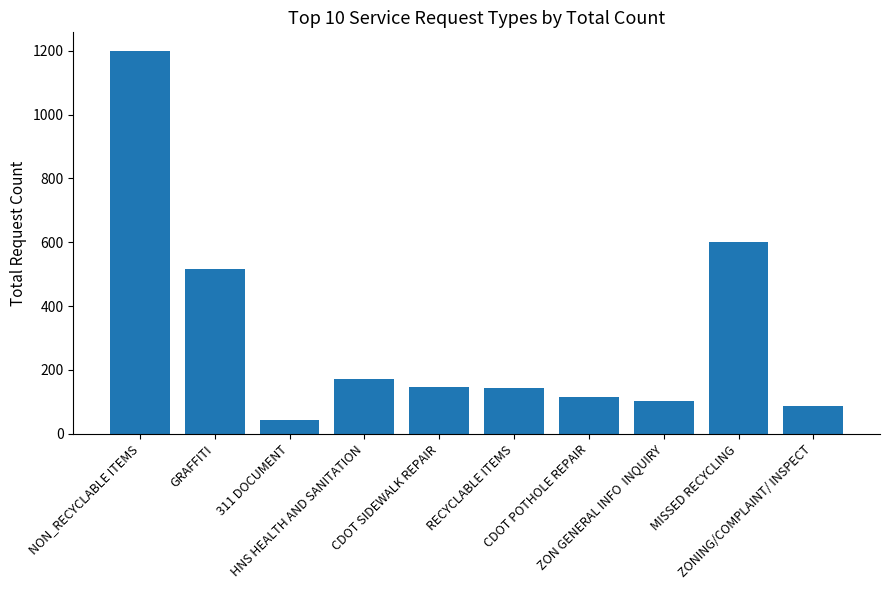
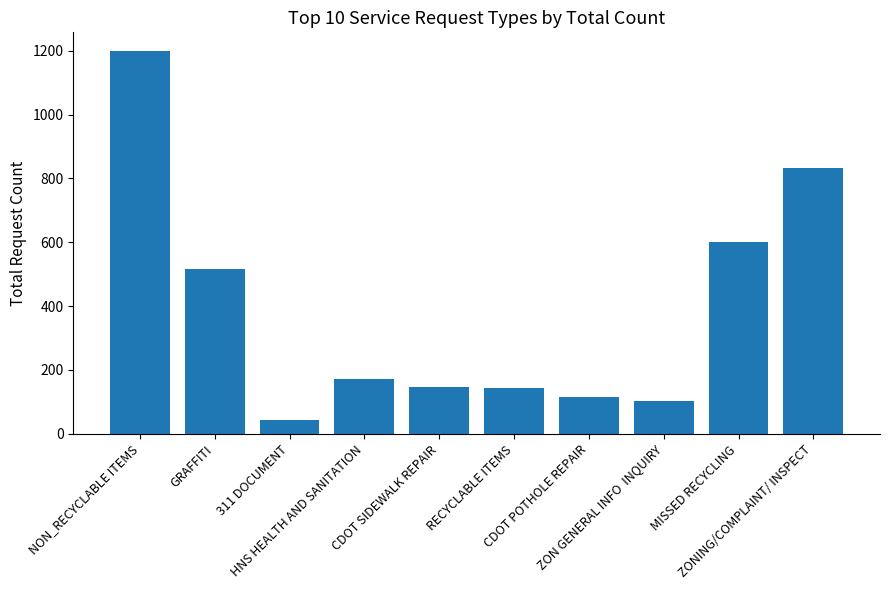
ZONING/COMPLAINT/ INSPECT: 90 -> 830
